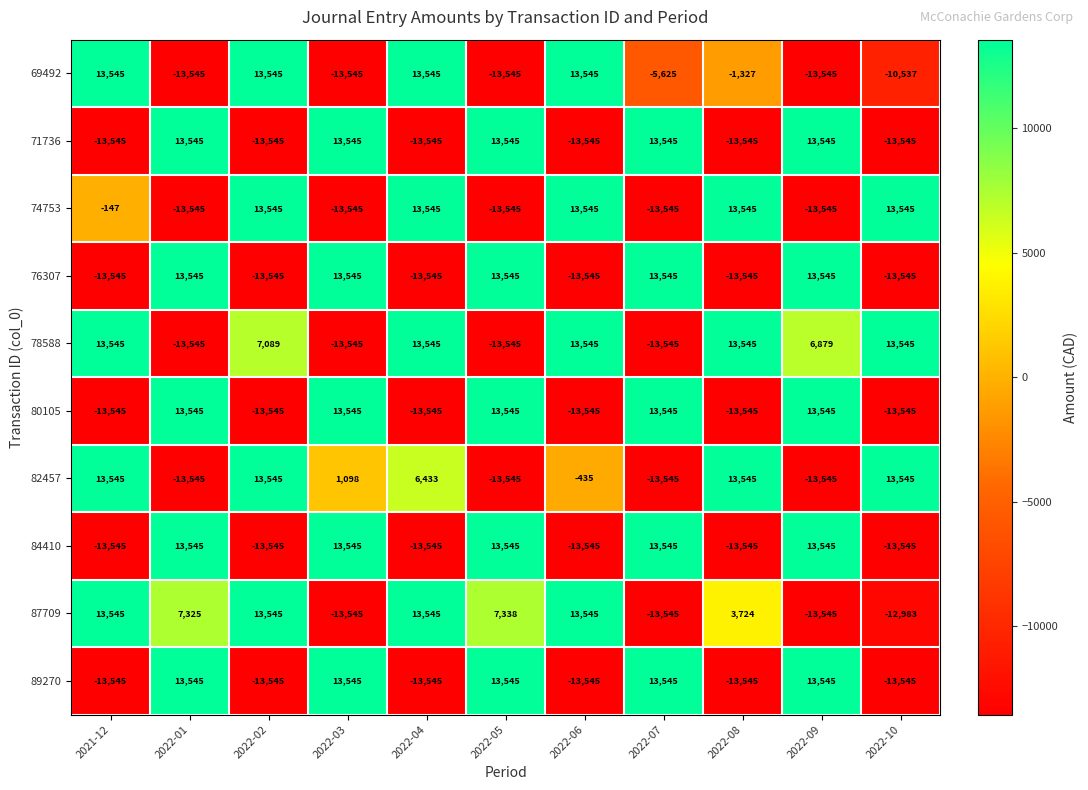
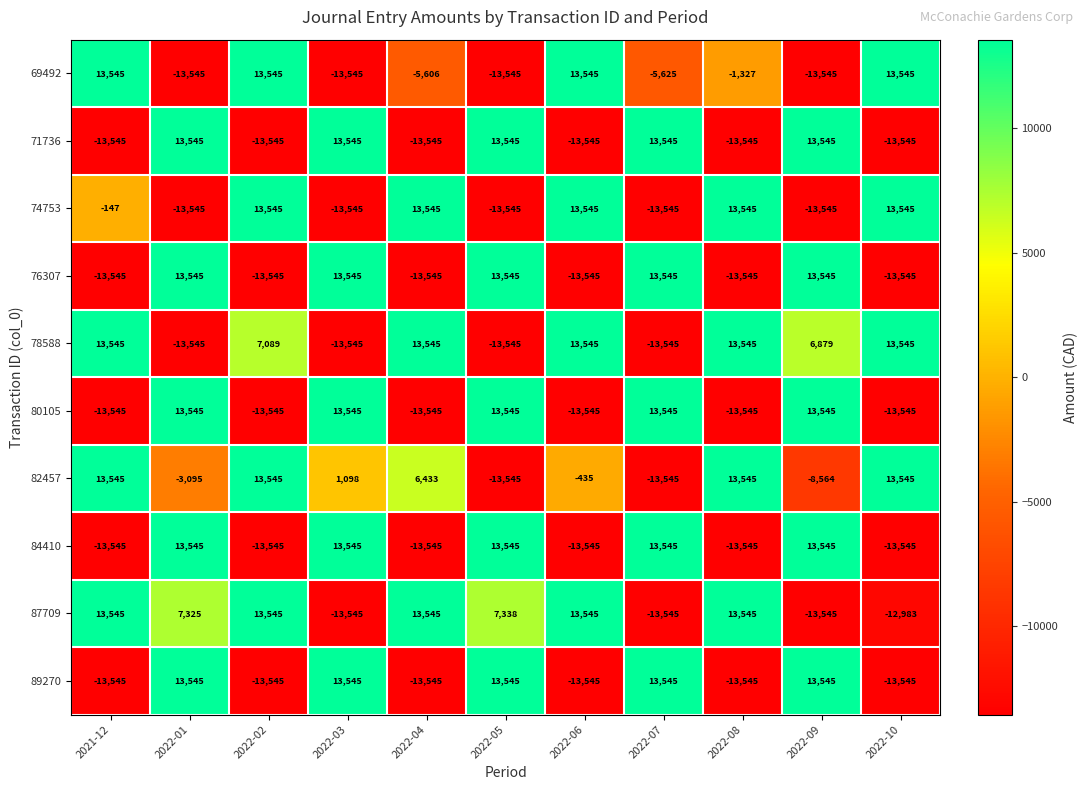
69492, 2022-04: 13,545 -> -5,606
69492, 2022-10: -10,537 -> 13,545
82457, 2022-01: -13,545 -> -3,095
82457, 2022-09: -13,545 -> -8,564
87709, 2022-08: 3,724 -> 13,545
